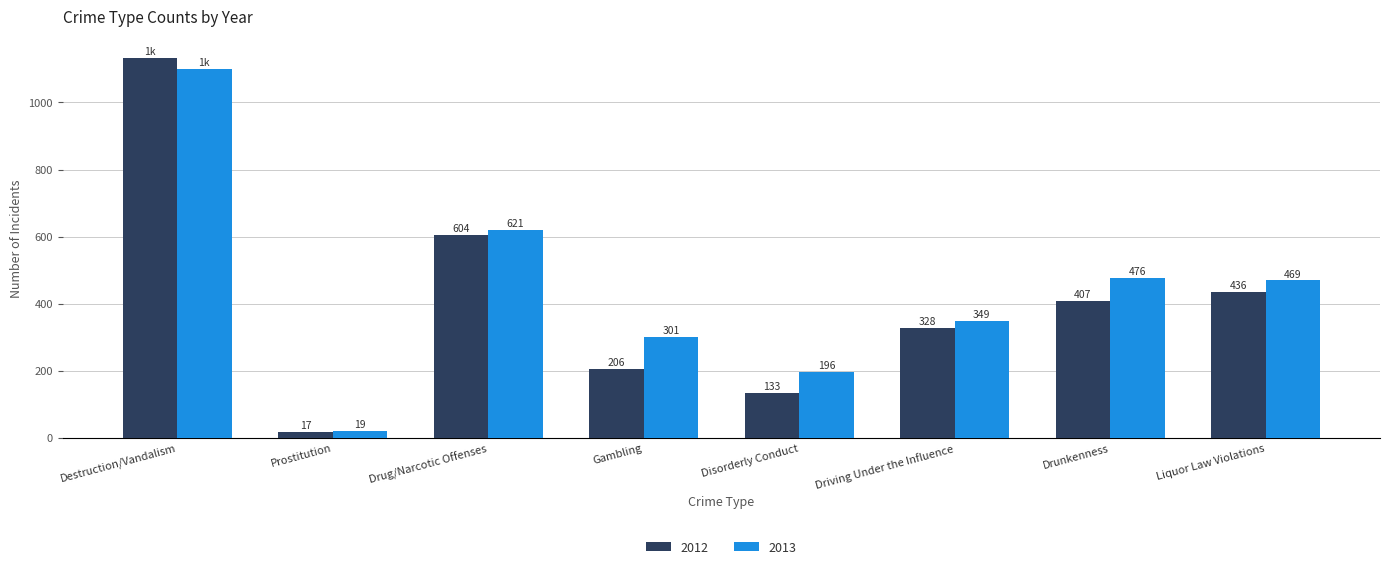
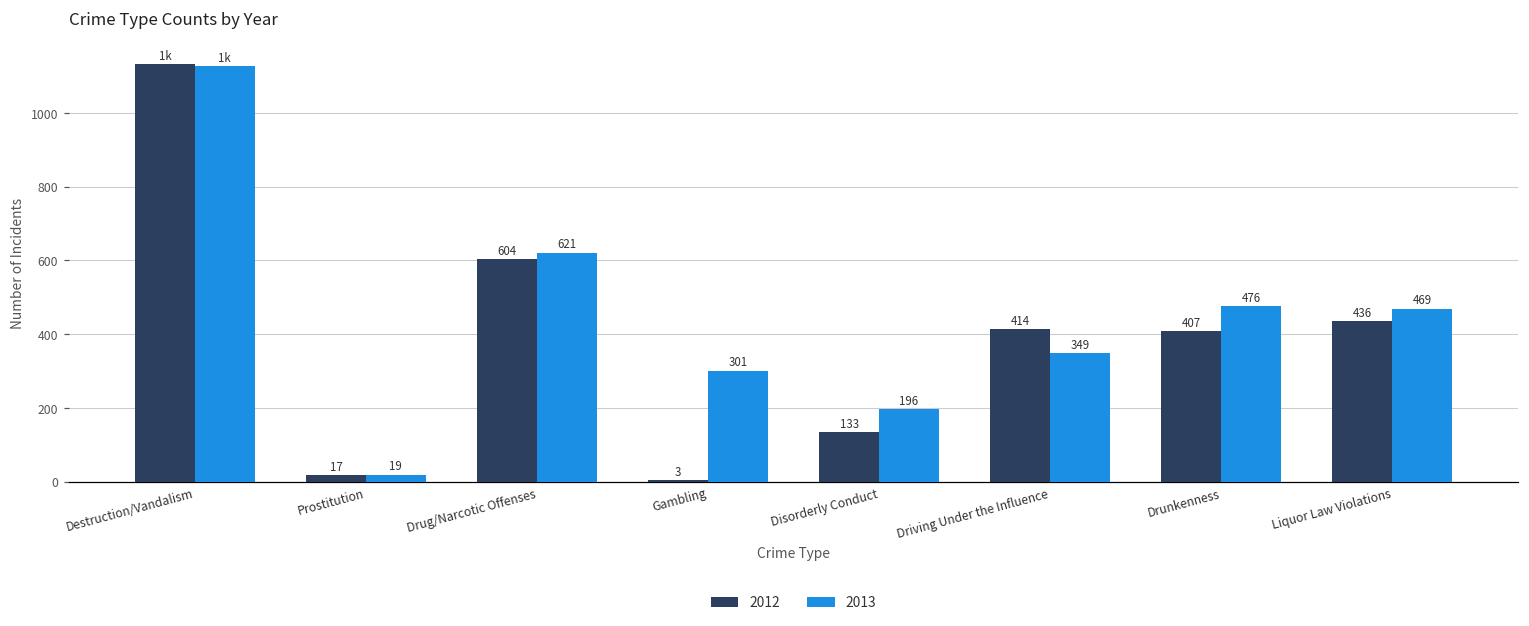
2013, Destruction/Vandalism: 1100 -> 1130
2012, Gambling: 206 -> 3
2012, Driving Under the Influence: 328 -> 414
